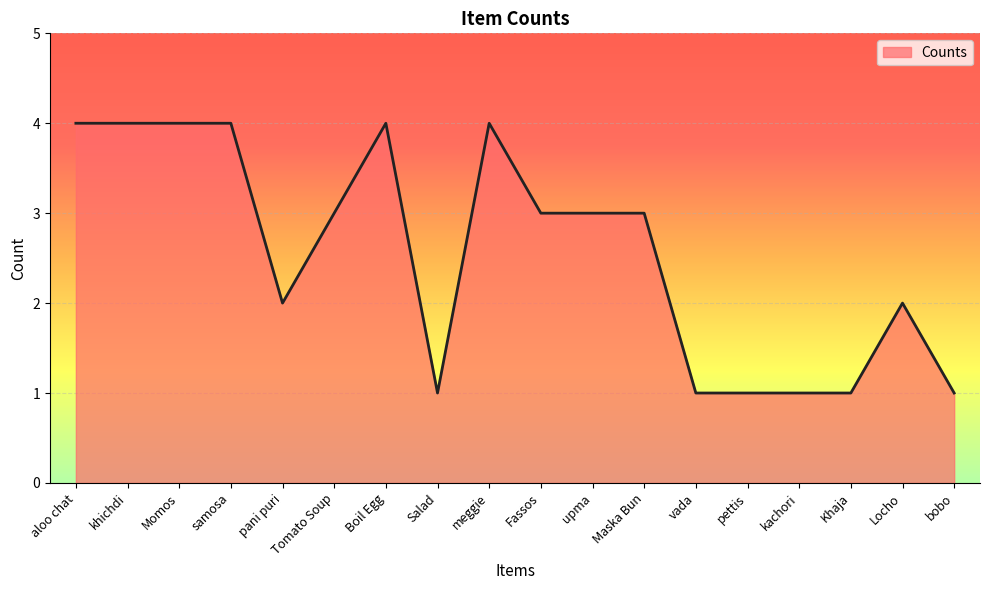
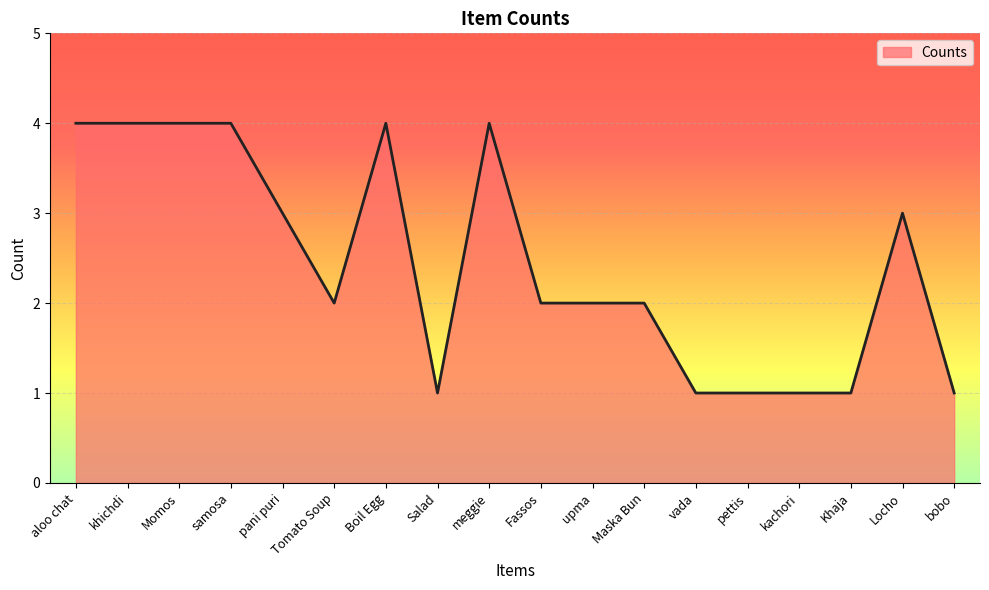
pani puri: 2 -> 3
Tomato Soup: 3 -> 2
Fassos: 3 -> 2
upma: 3 -> 2
Maska Bun: 3 -> 2
Locho: 2 -> 3
